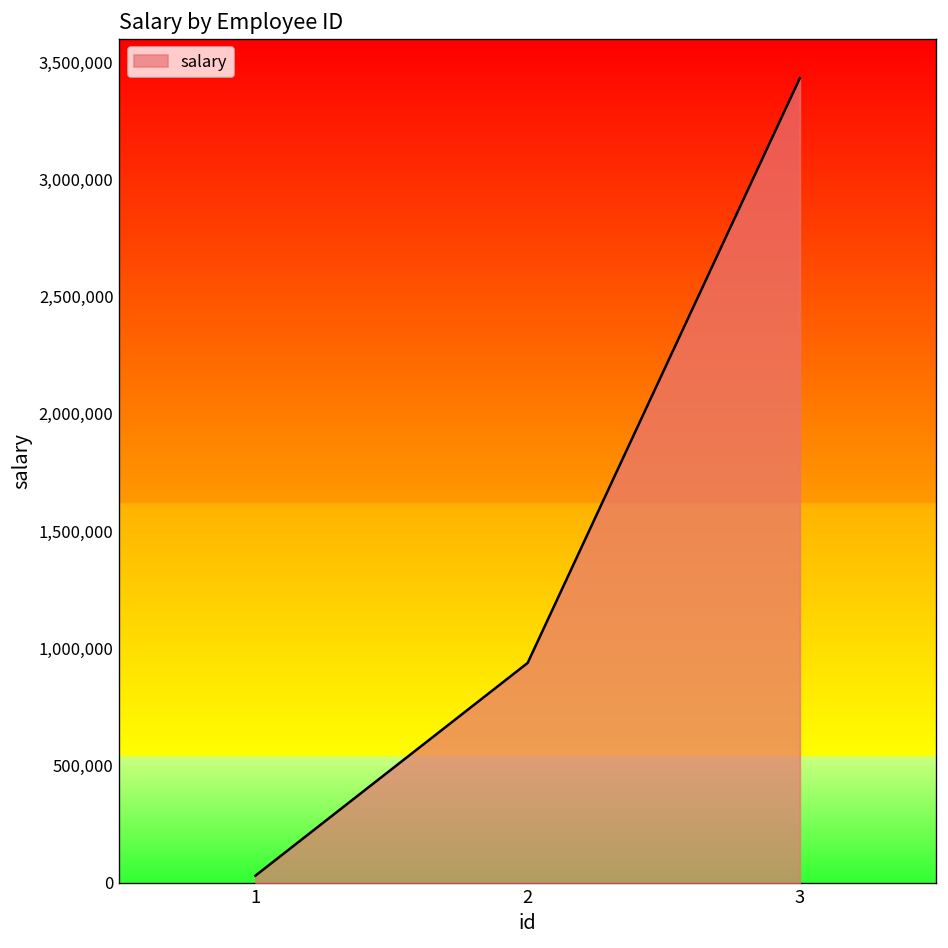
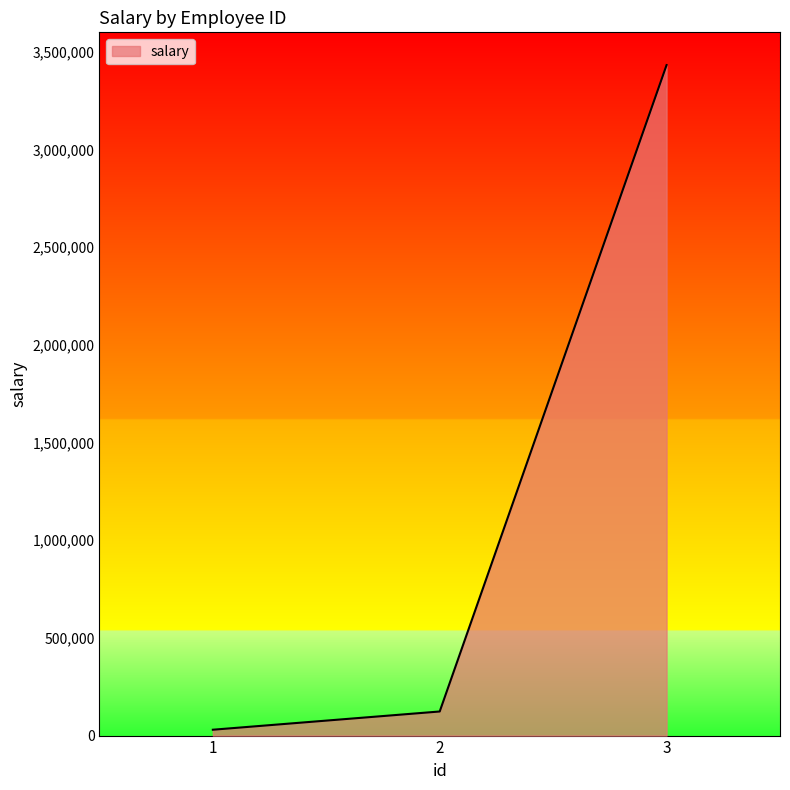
2: 940,000 -> 120,000
